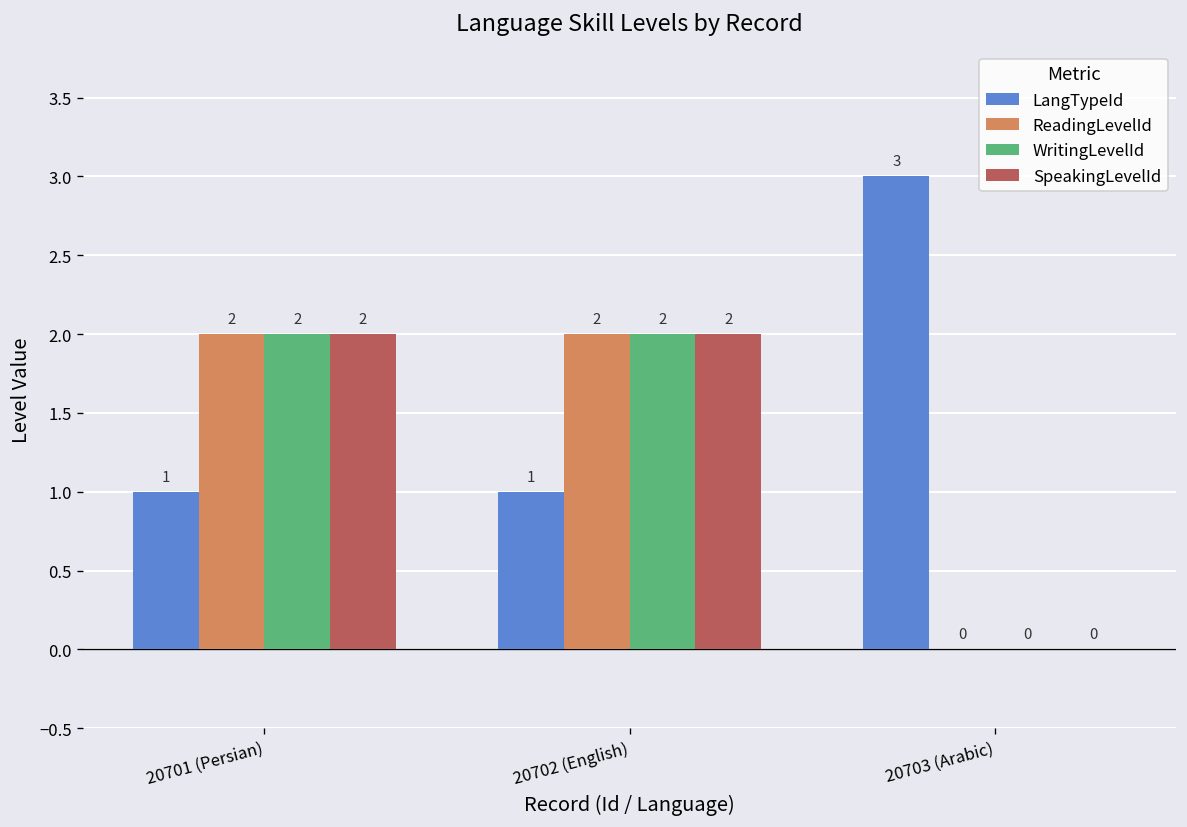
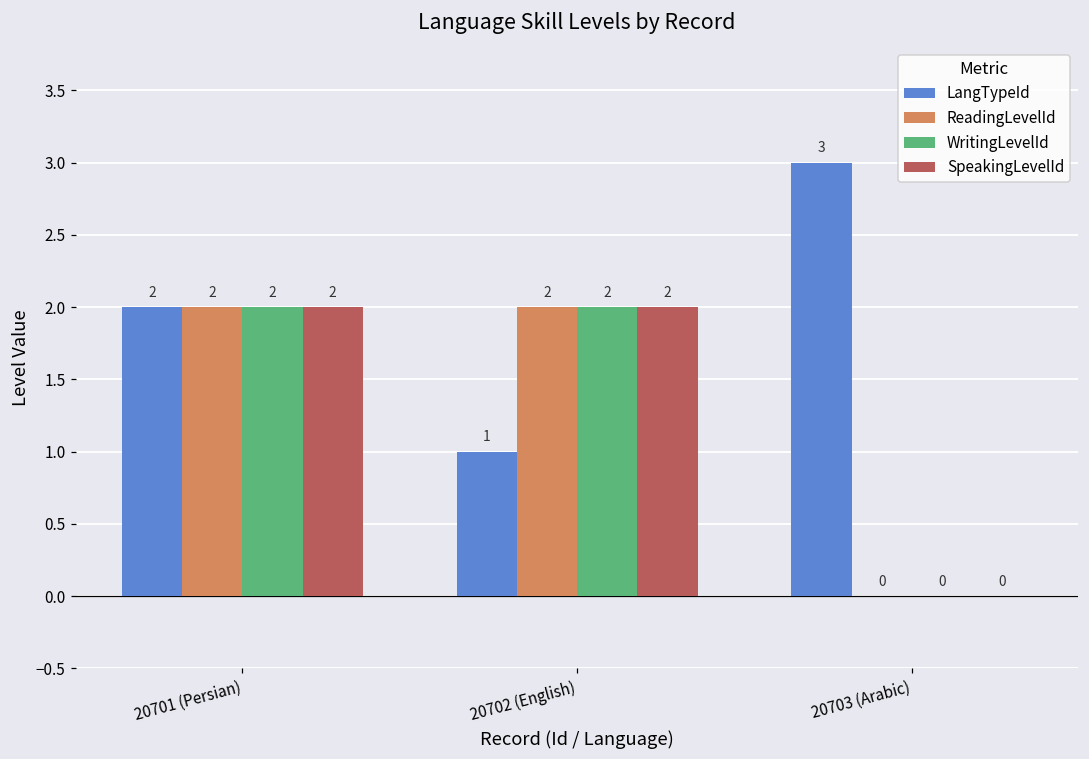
LangTypeId, 20701 (Persian): 1 -> 2
